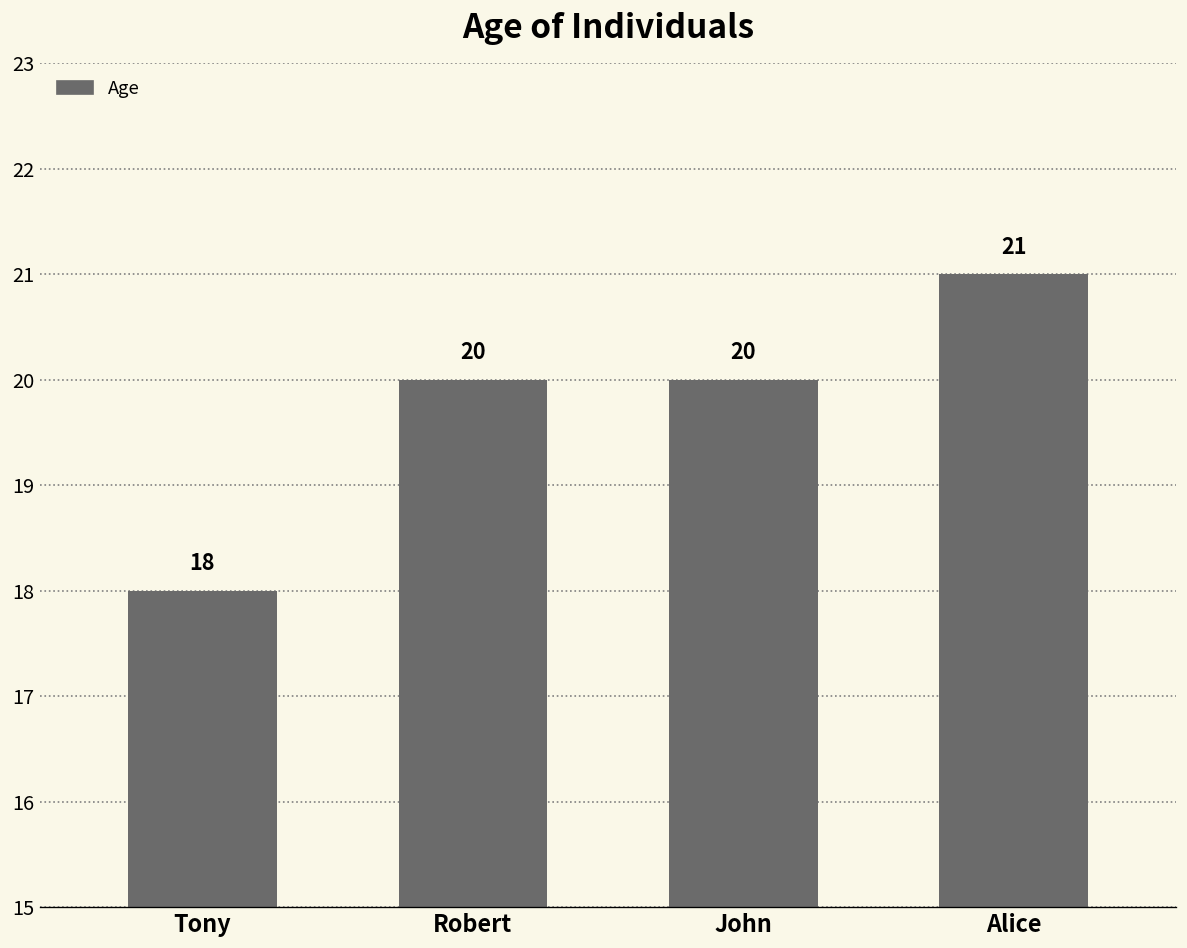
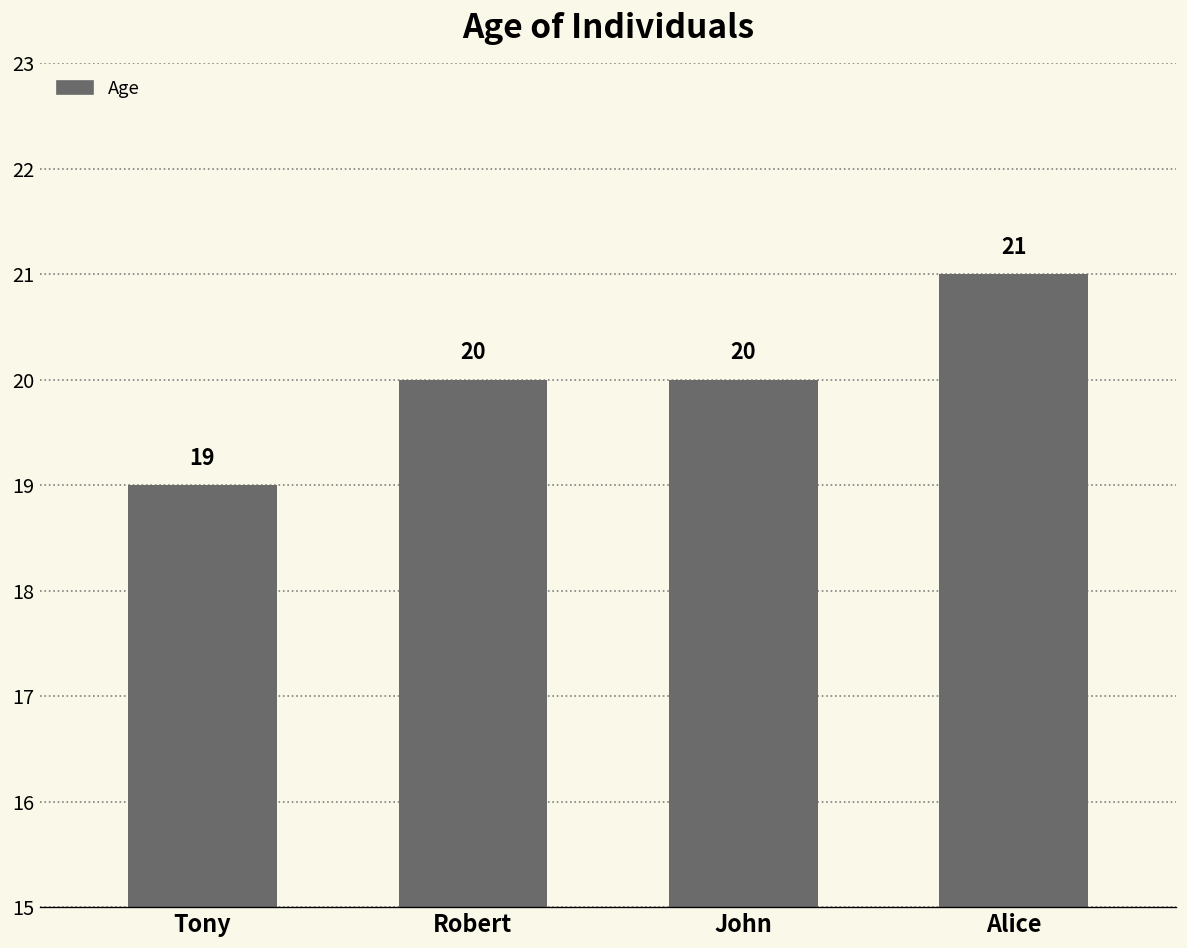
Tony: 18 -> 19
